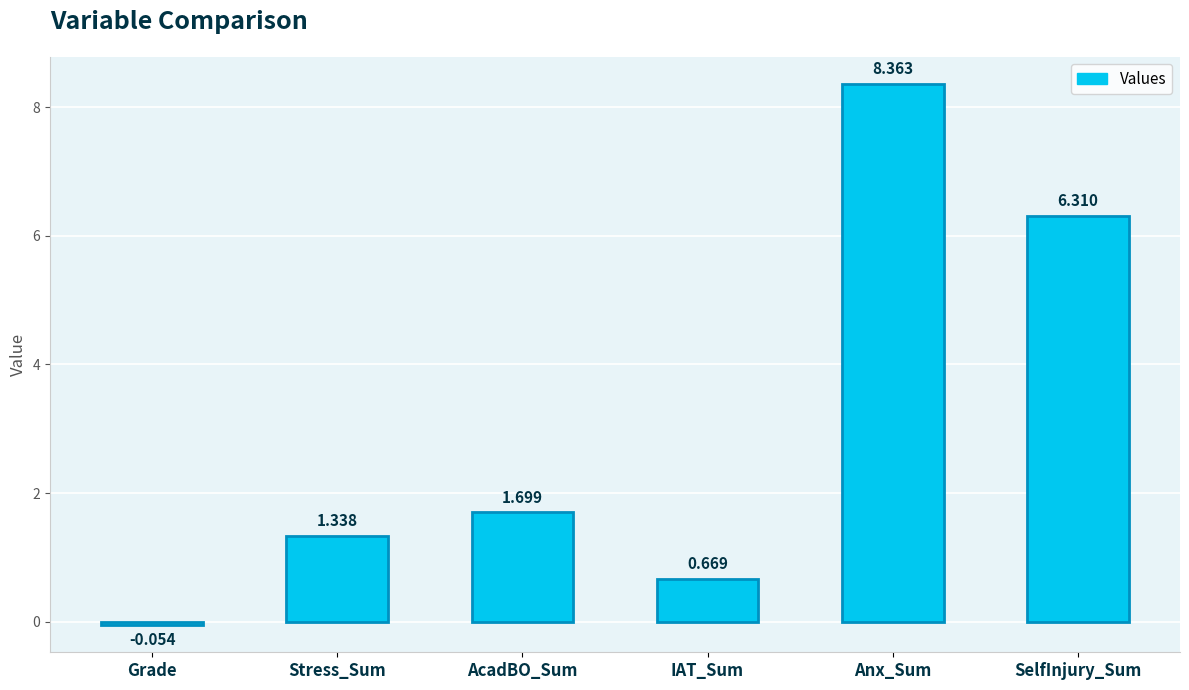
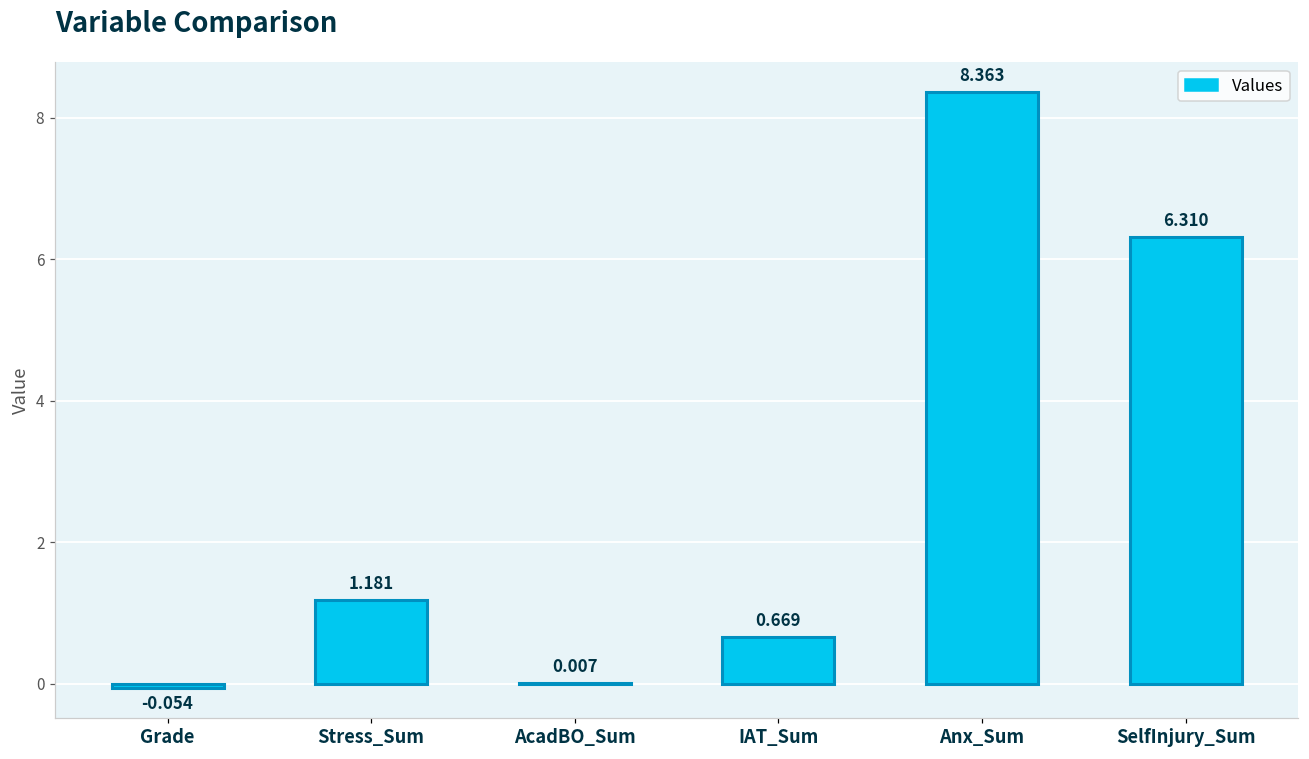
Stress_Sum: 1.338 -> 1.181
AcadBO_Sum: 1.699 -> 0.007
